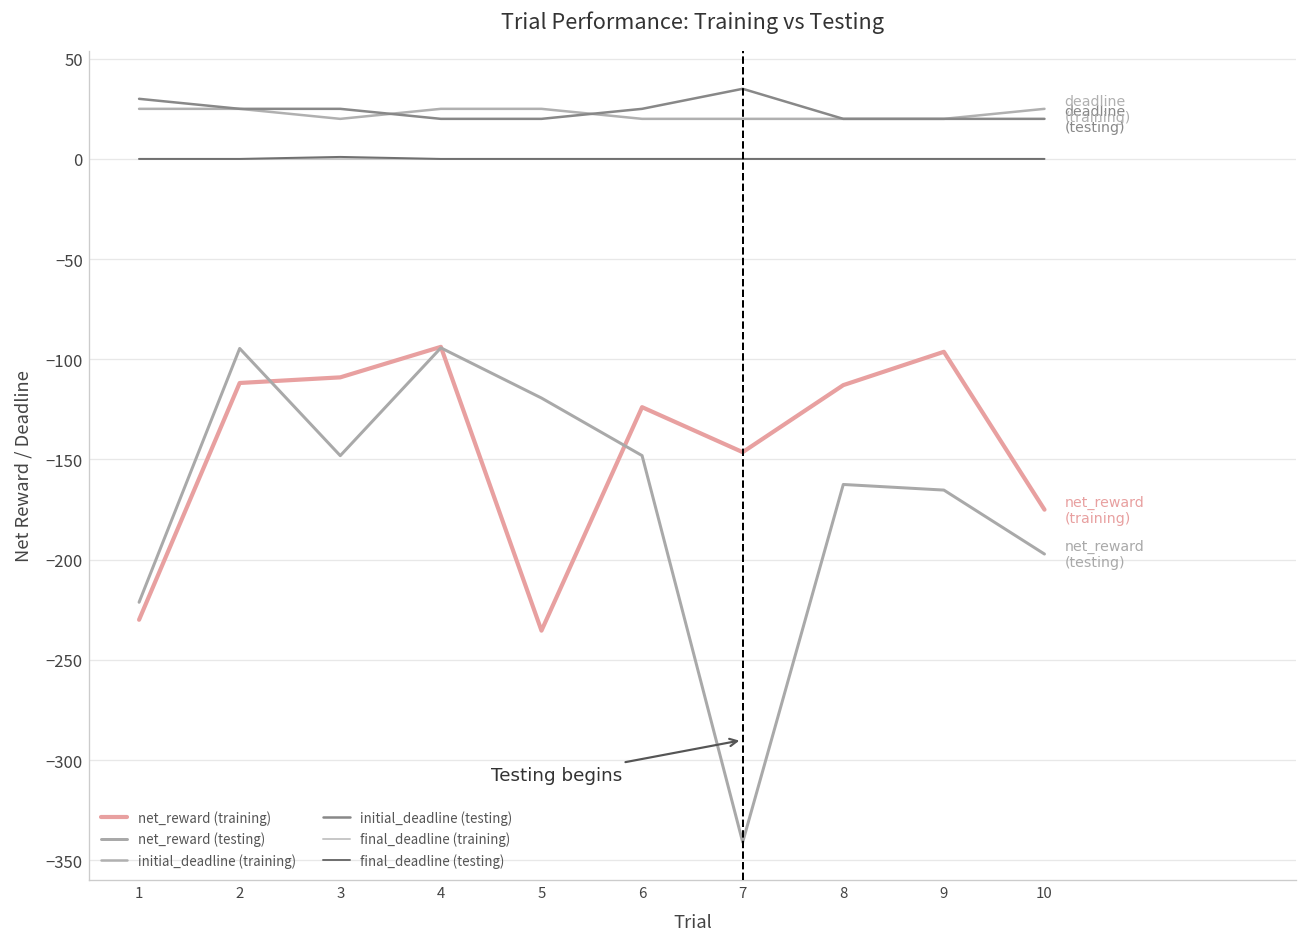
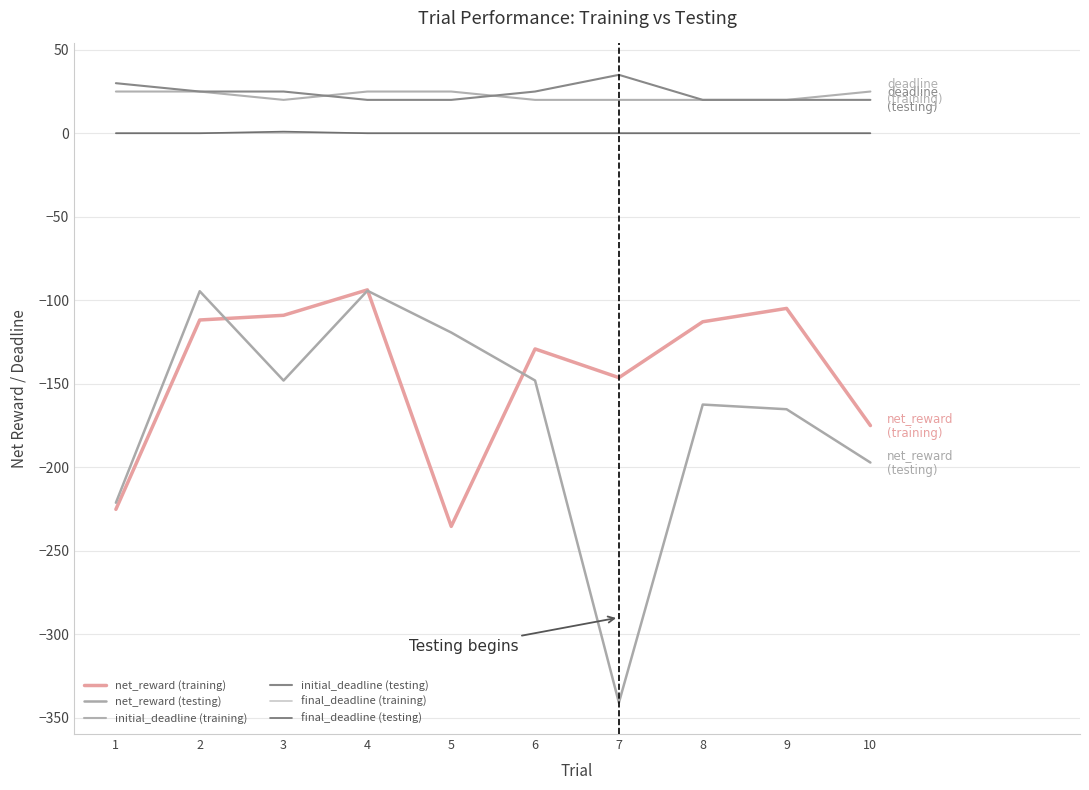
net_reward (training), 1: -230 -> -225
net_reward (training), 6: -124 -> -129
net_reward (training), 9: -96 -> -105
